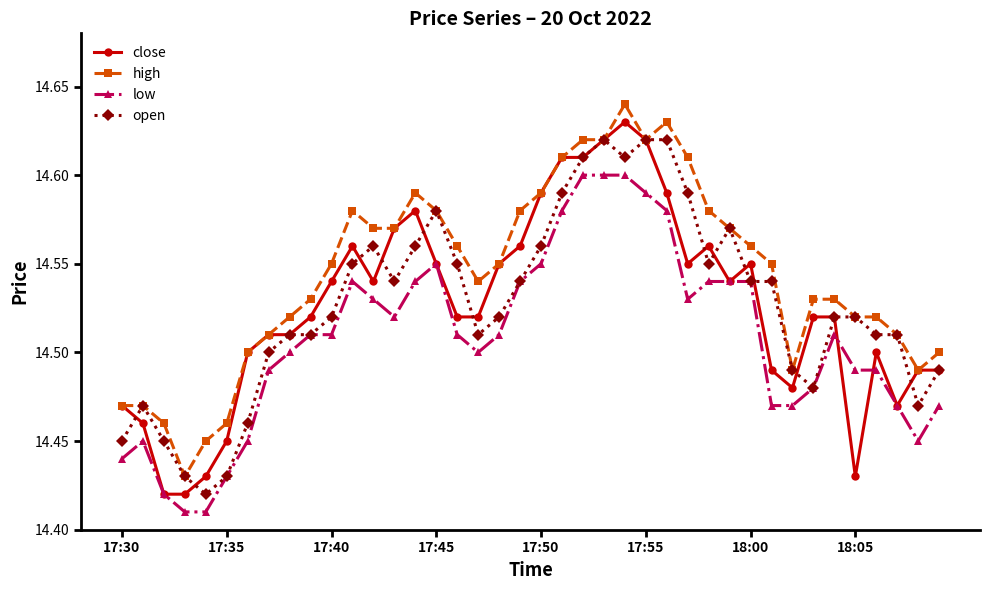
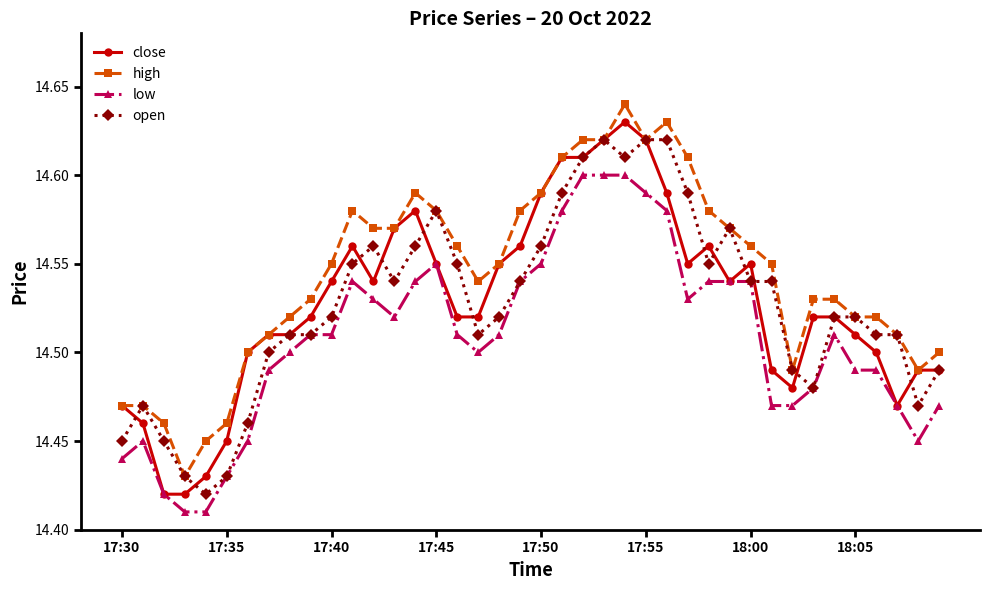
close, 18:05: 14.43 -> 14.51
